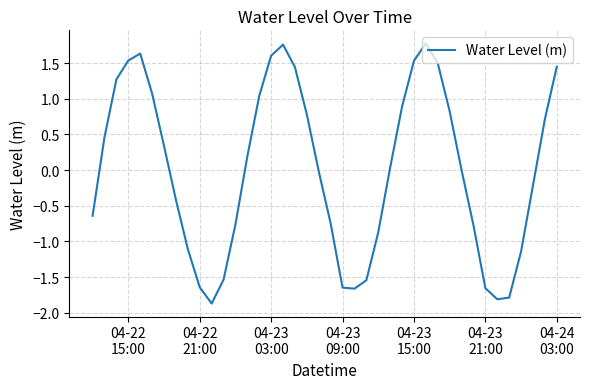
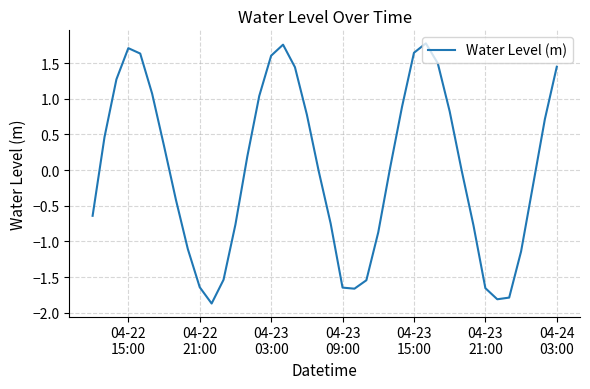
04-22 15:00: 1.5 -> 1.7
04-23 15:00: 1.5 -> 1.6
